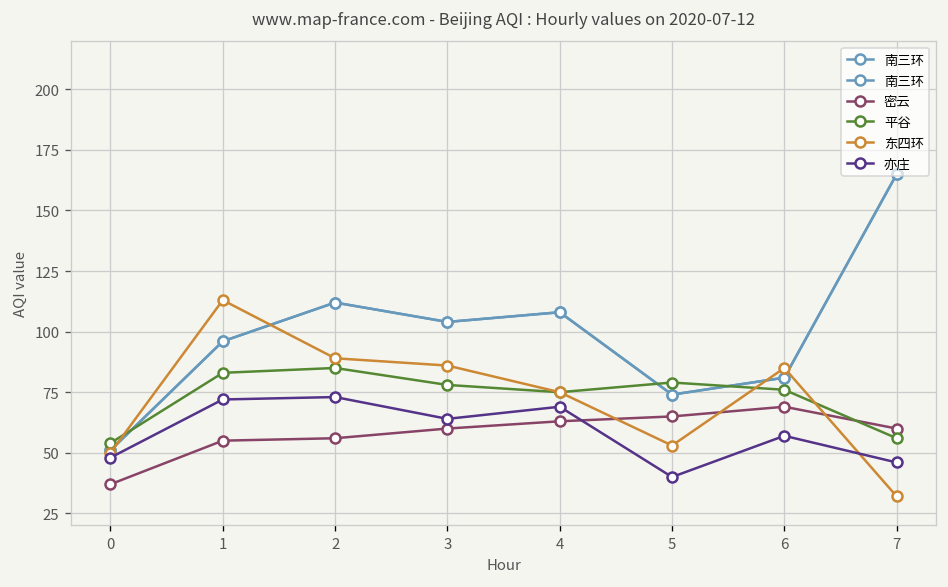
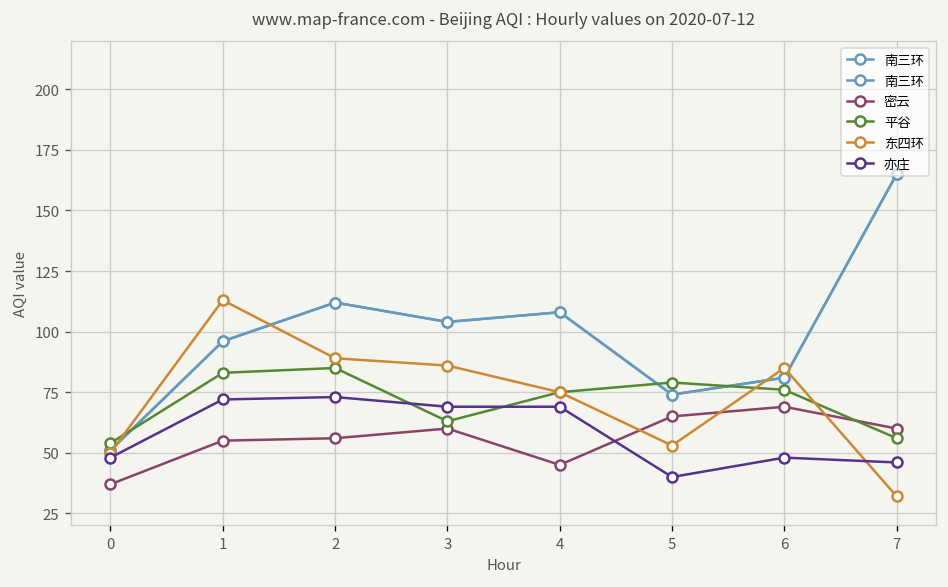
平谷, 3: 78 -> 63
亦庄, 3: 64 -> 69
密云, 4: 63 -> 45
亦庄, 6: 57 -> 48
